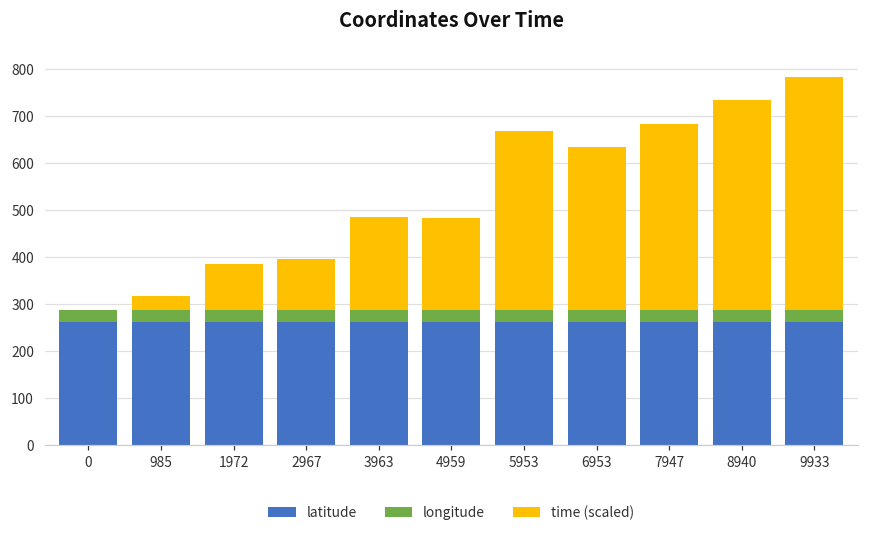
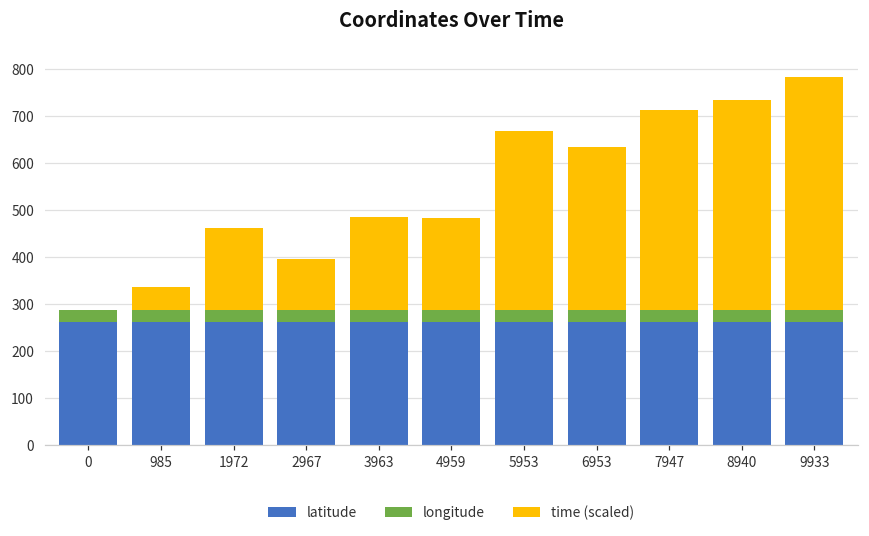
time (scaled), 985: 30 -> 50
time (scaled), 1972: 100 -> 170
time (scaled), 7947: 400 -> 430
